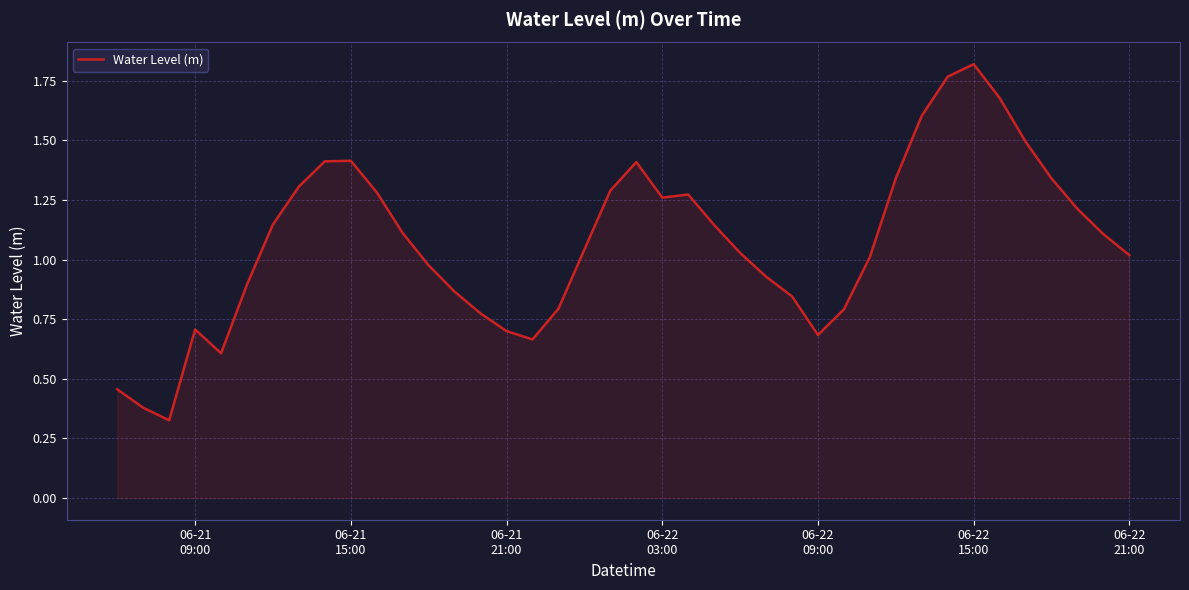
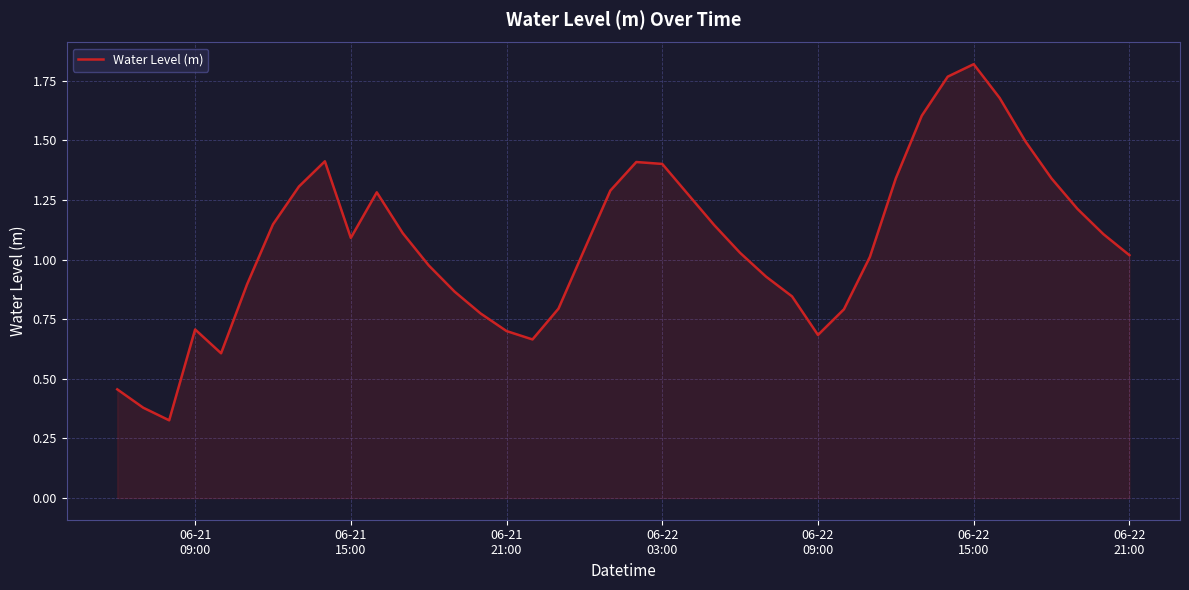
06-21 15:00: 1.41 -> 1.09
06-22 03:00: 1.26 -> 1.40
